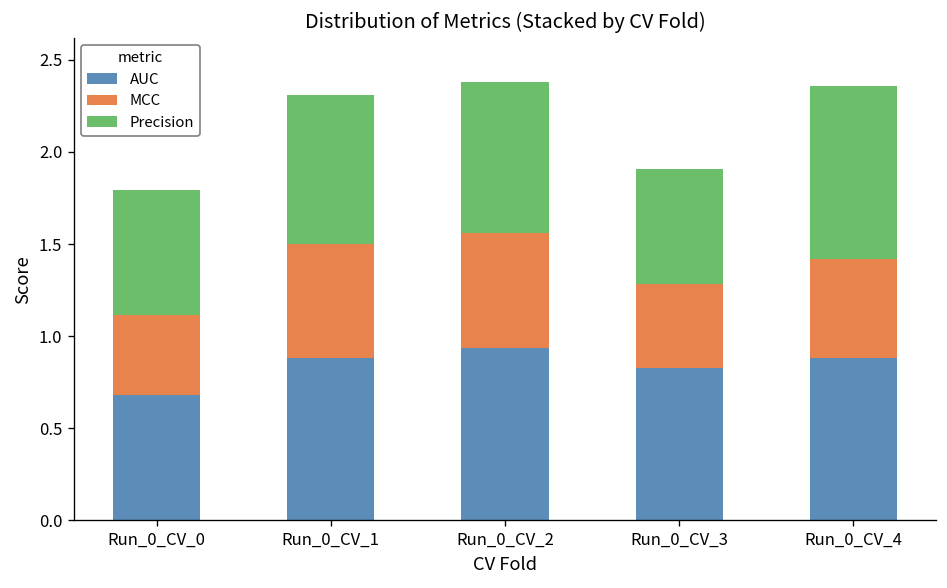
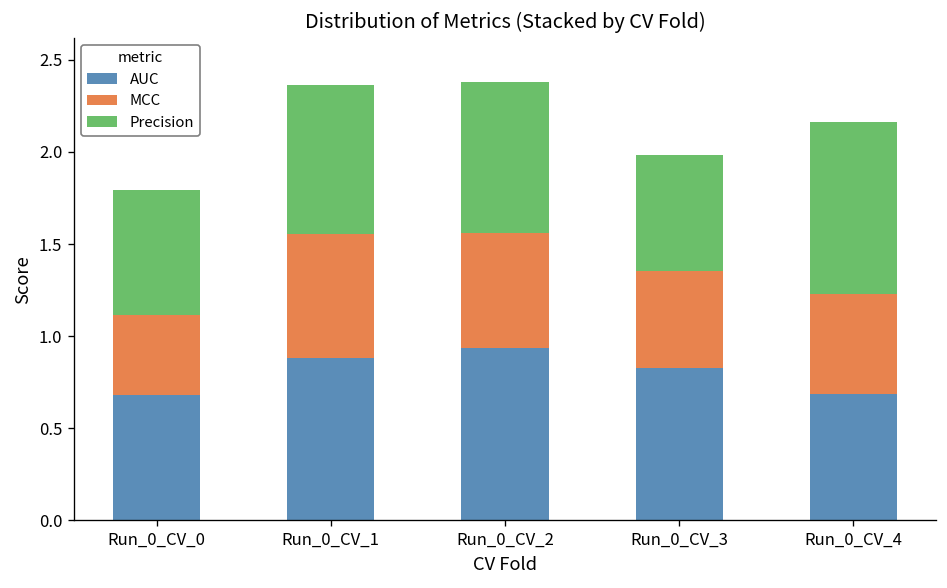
MCC, Run_0_CV_1: 0.62 -> 0.67
MCC, Run_0_CV_3: 0.45 -> 0.53
AUC, Run_0_CV_4: 0.88 -> 0.69
